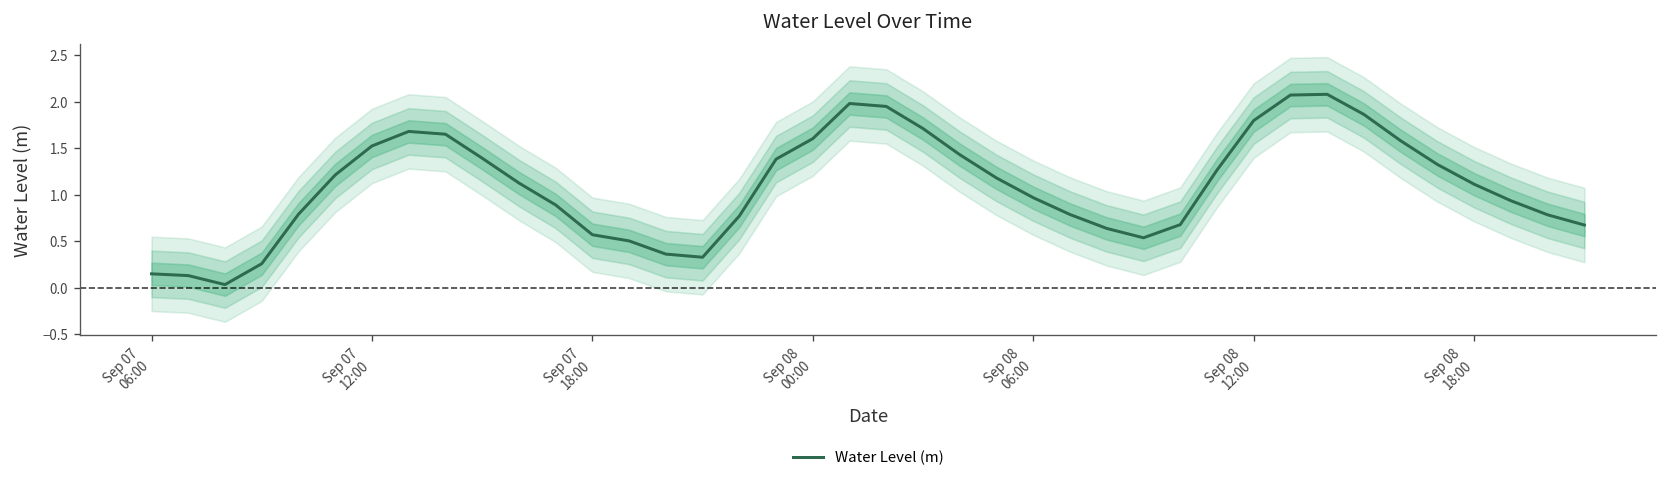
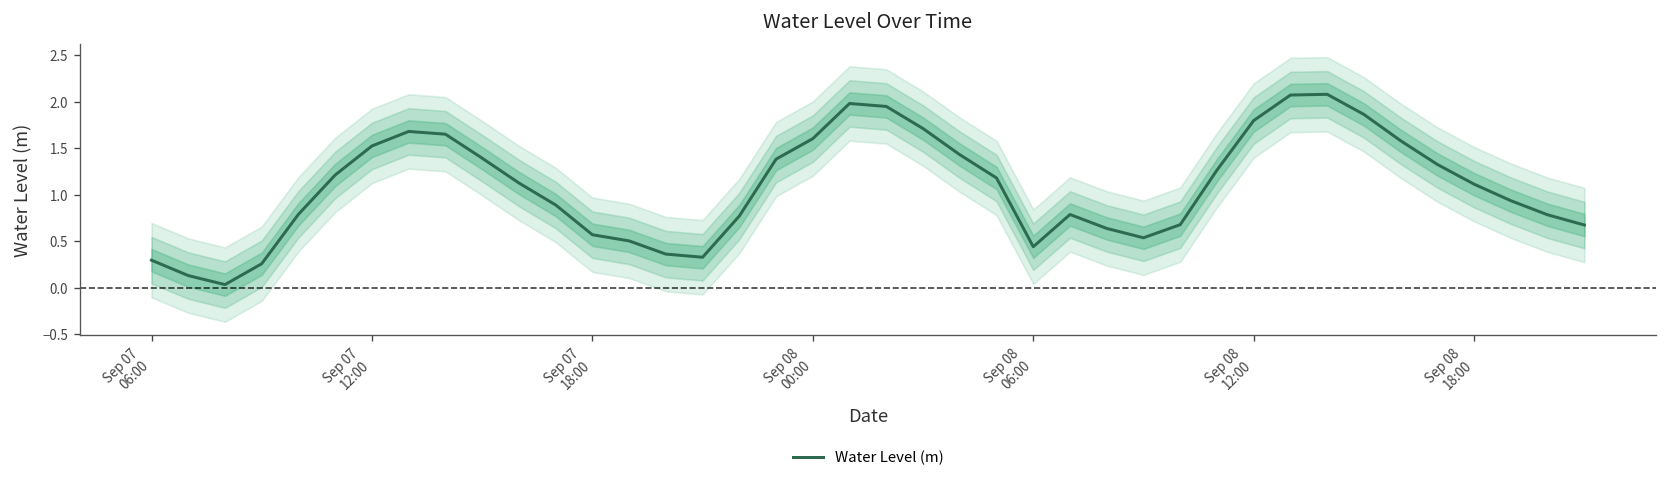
Water Level (m), Sep 07 06:00: 0.1 -> 0.3
Water Level (m), Sep 08 06:00: 1.0 -> 0.4
